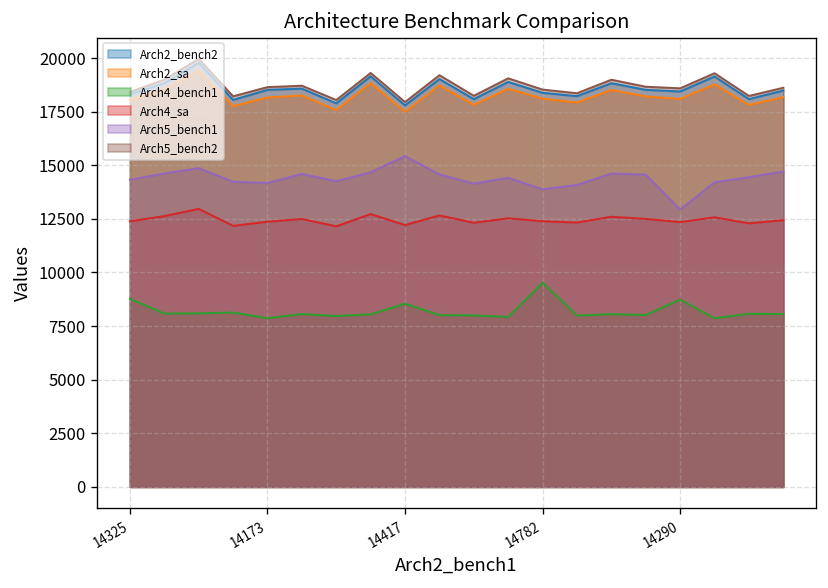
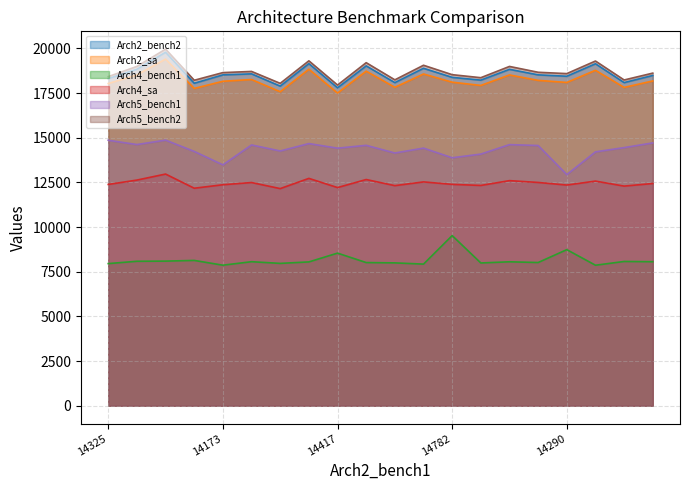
Arch4_bench1, 14325: 8800 -> 8000
Arch5_bench1, 14325: 14300 -> 14900
Arch5_bench1, 14173: 14200 -> 13500
Arch5_bench1, 14417: 15400 -> 14400
